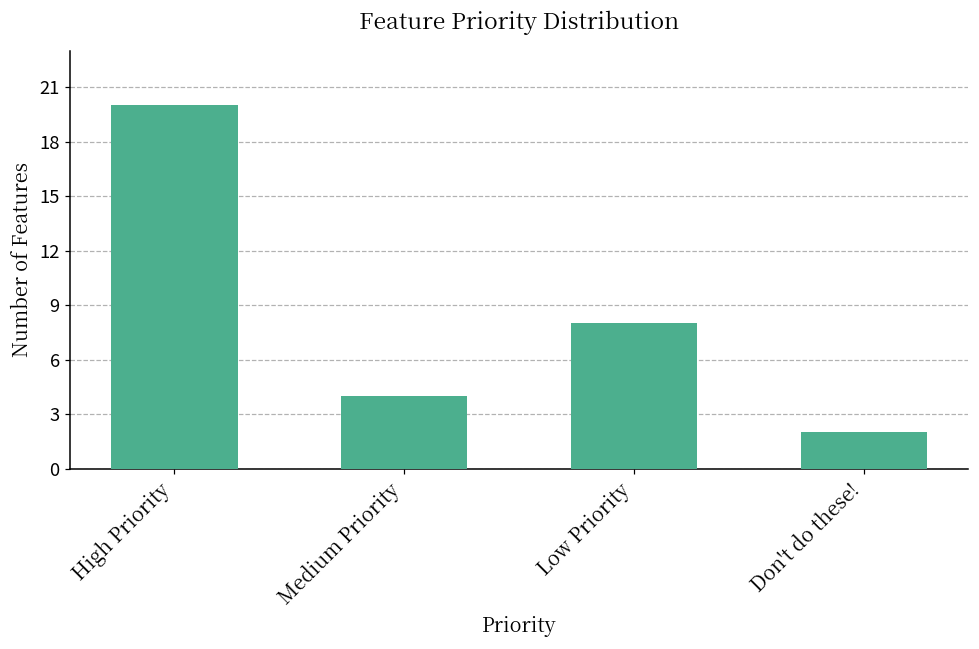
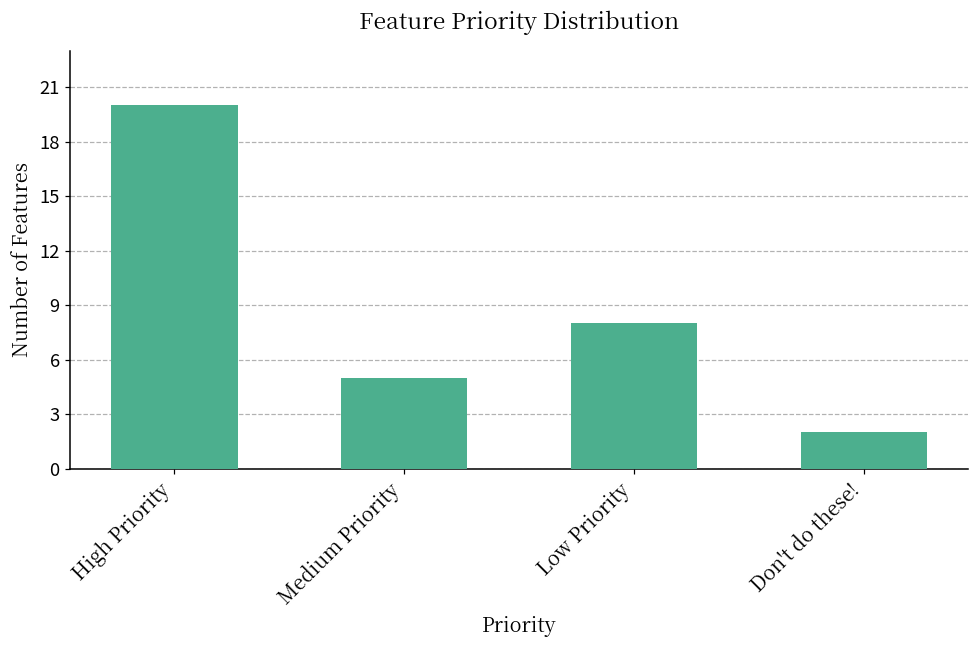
Medium Priority: 4 -> 5
